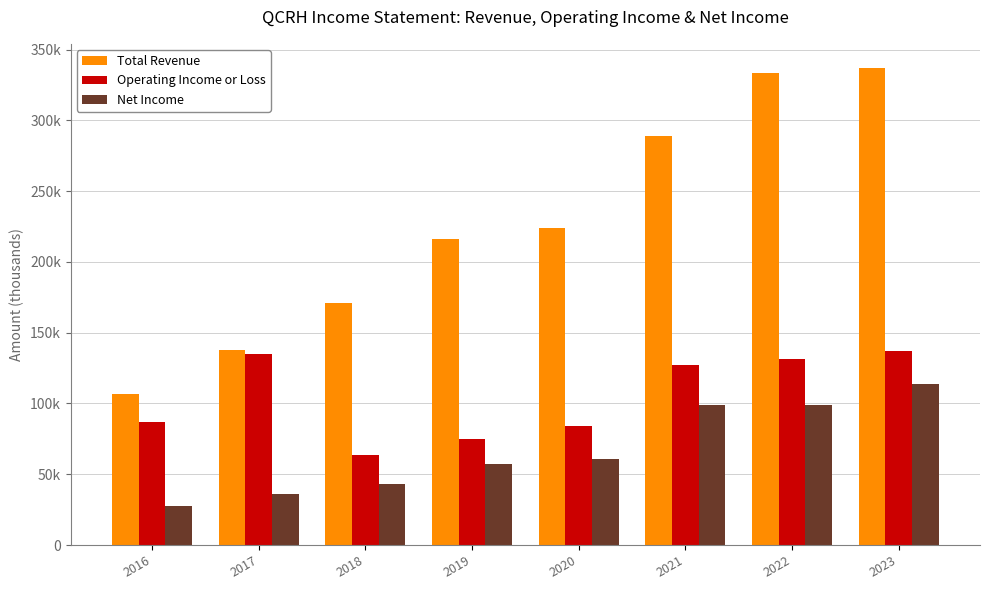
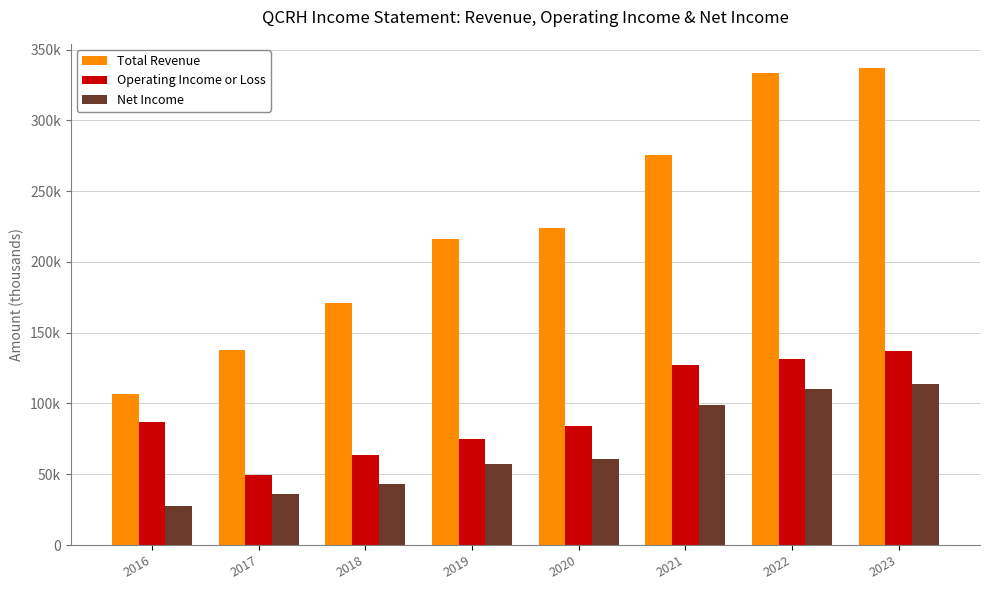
Operating Income or Loss, 2017: 135000 -> 50000
Total Revenue, 2021: 289000 -> 275000
Net Income, 2022: 99000 -> 110000
